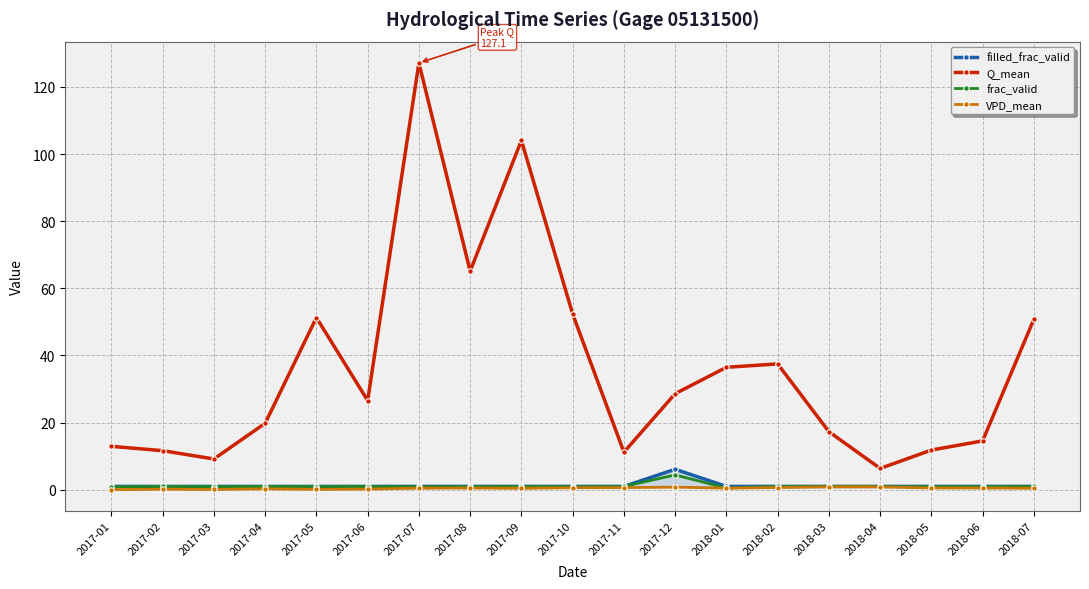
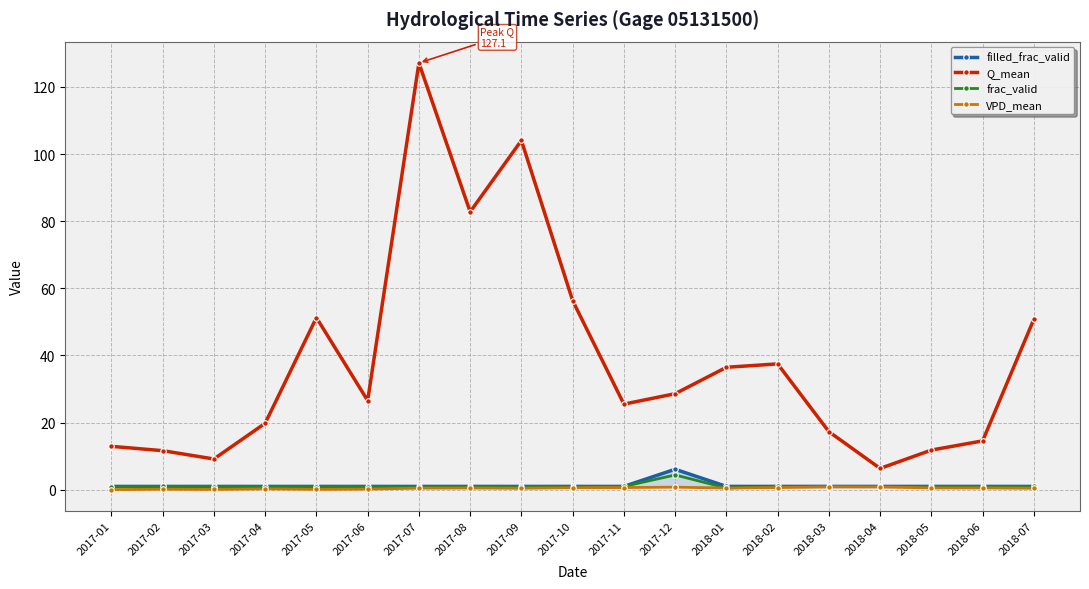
Q_mean, 2017-08: 65 -> 83
Q_mean, 2017-10: 52 -> 56
Q_mean, 2017-11: 11 -> 26
